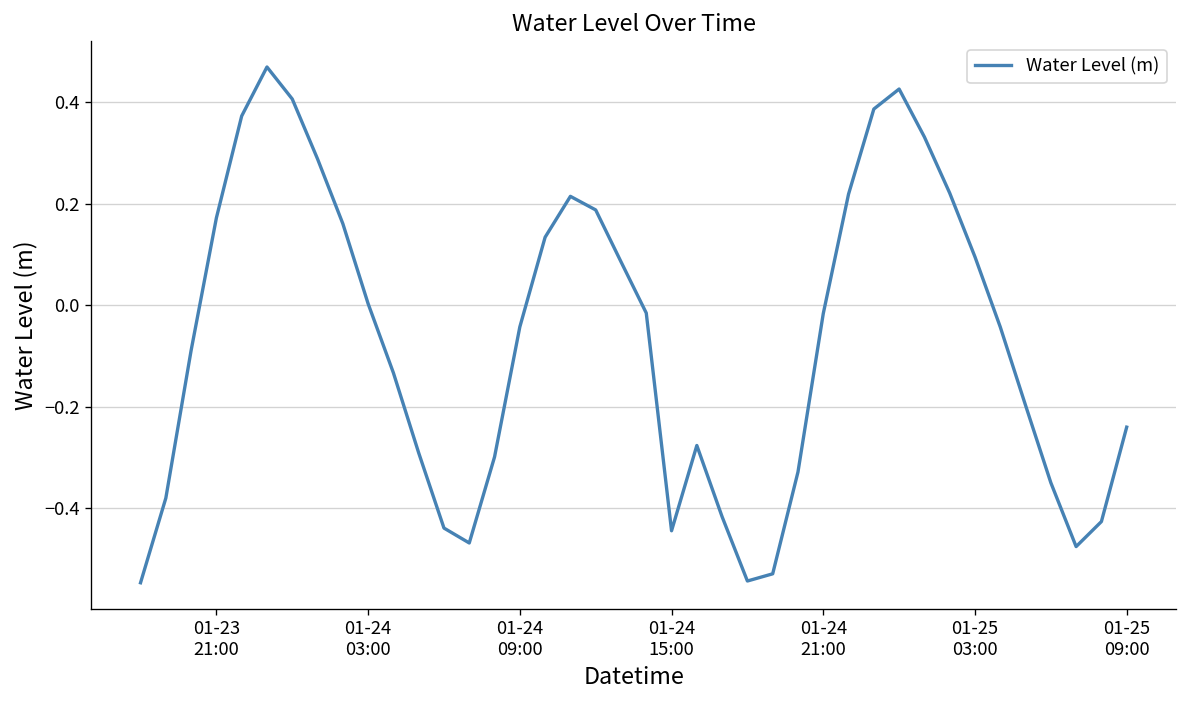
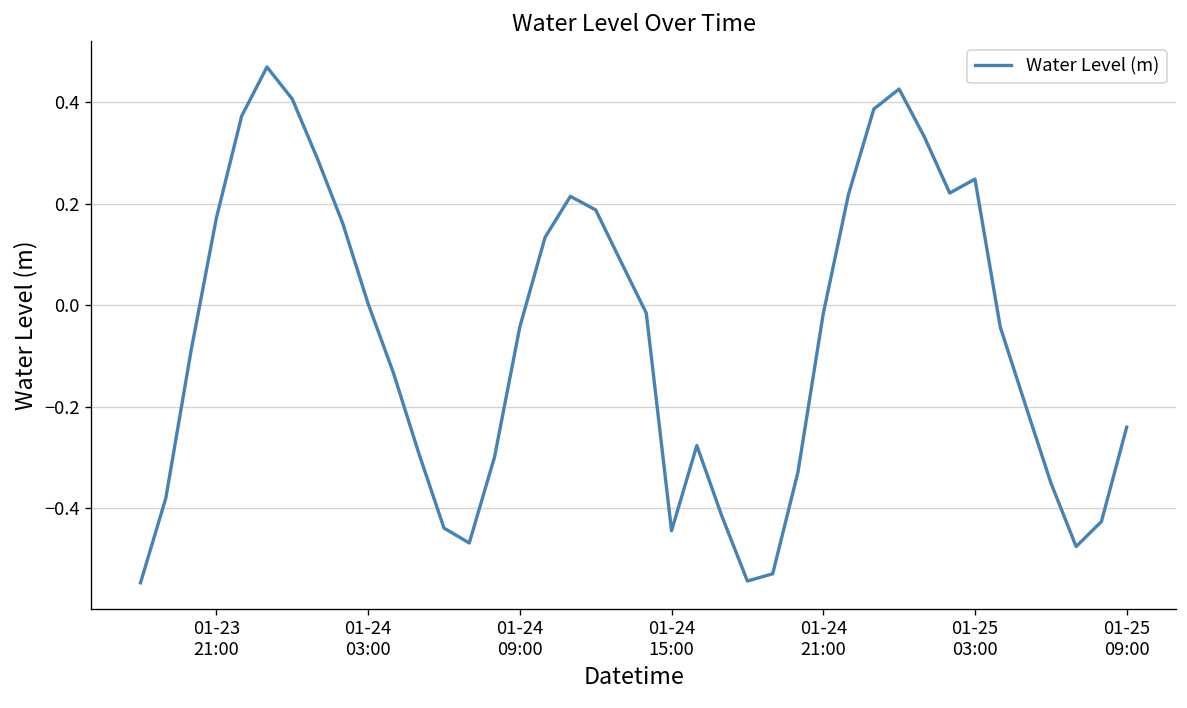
01-25 03:00: 0.10 -> 0.25
